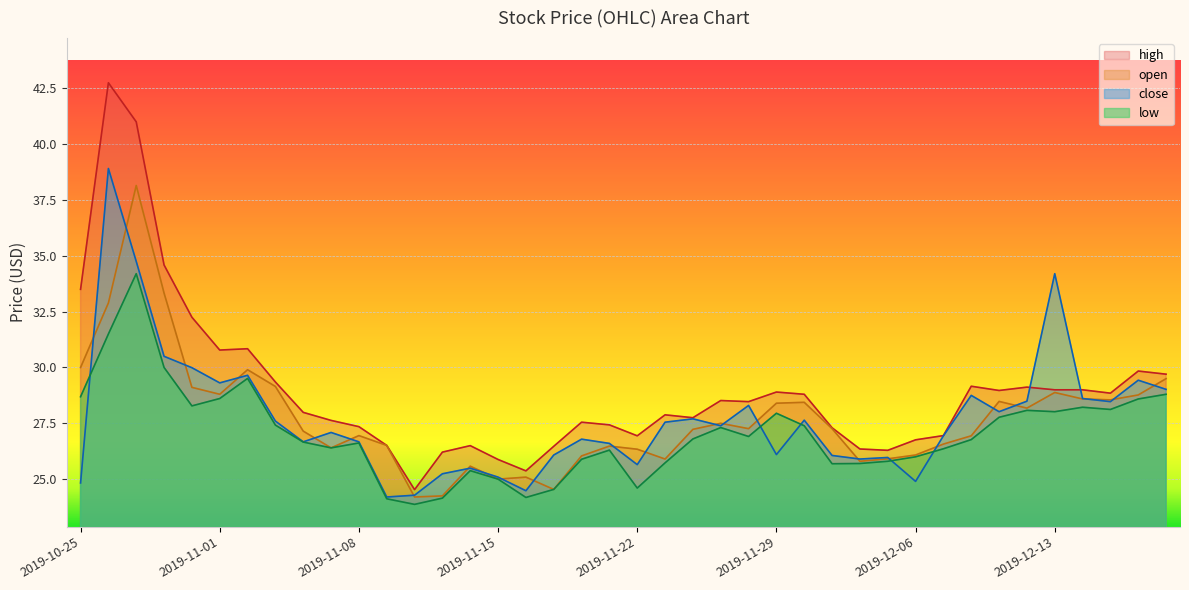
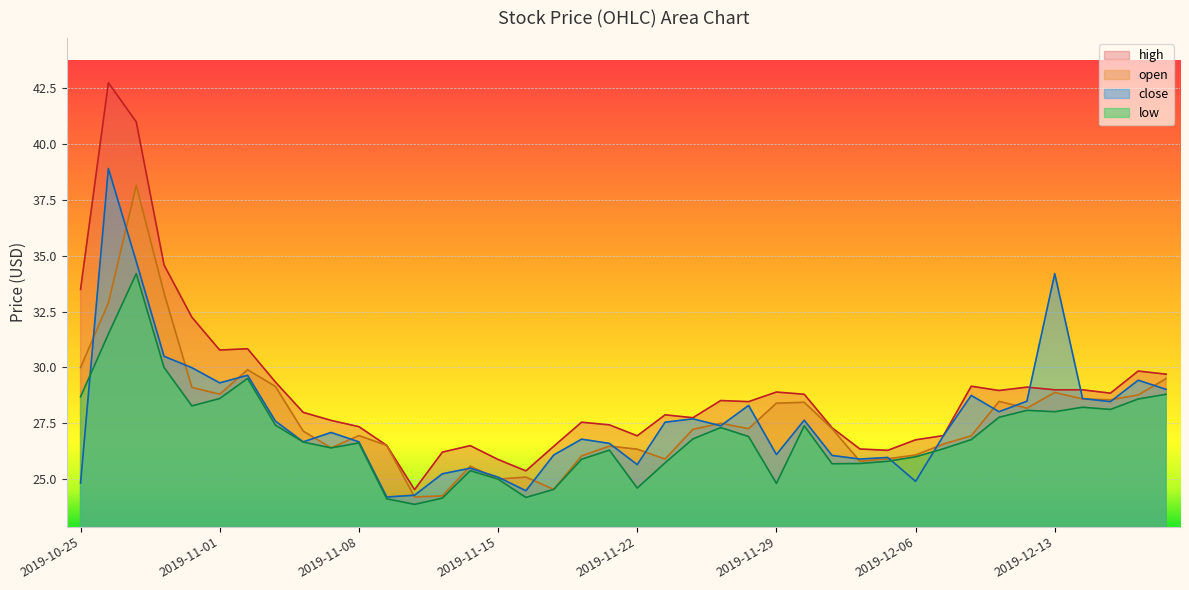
low, 2019-11-29: 28.0 -> 24.8
